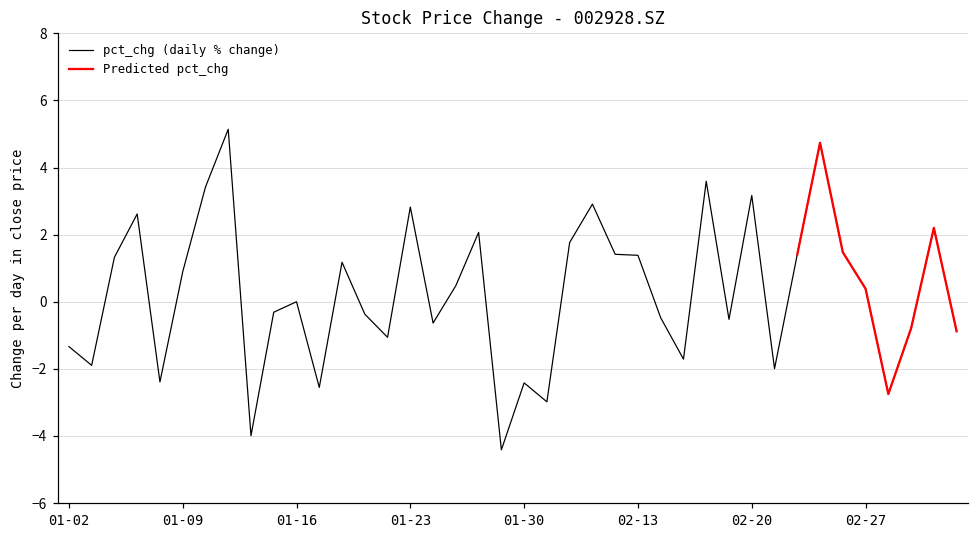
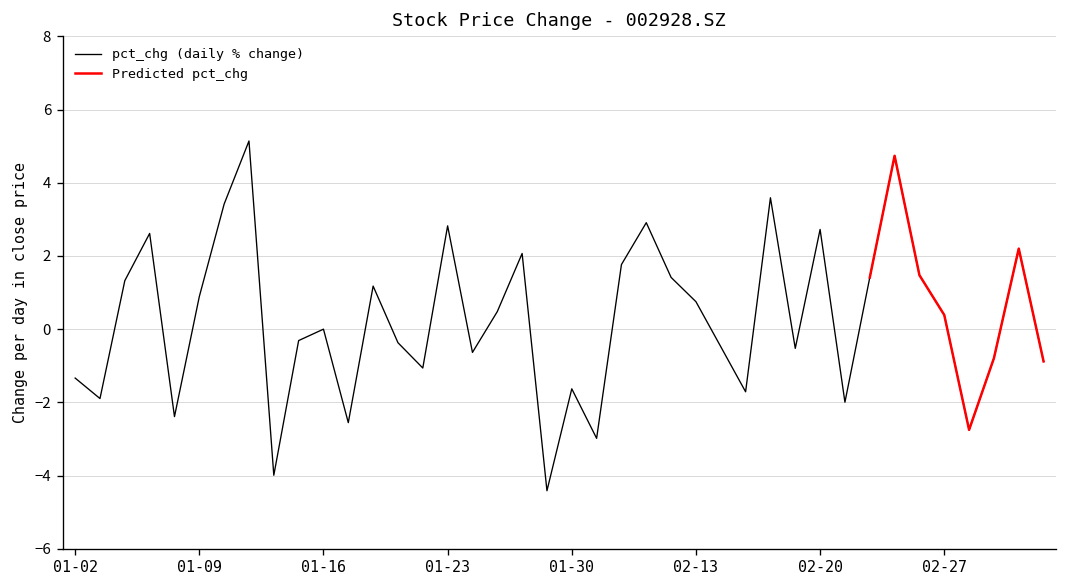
pct_chg (daily % change), 01-30: -2.4 -> -1.6
pct_chg (daily % change), 02-13: 1.4 -> 0.8
pct_chg (daily % change), 02-20: 3.2 -> 2.7
